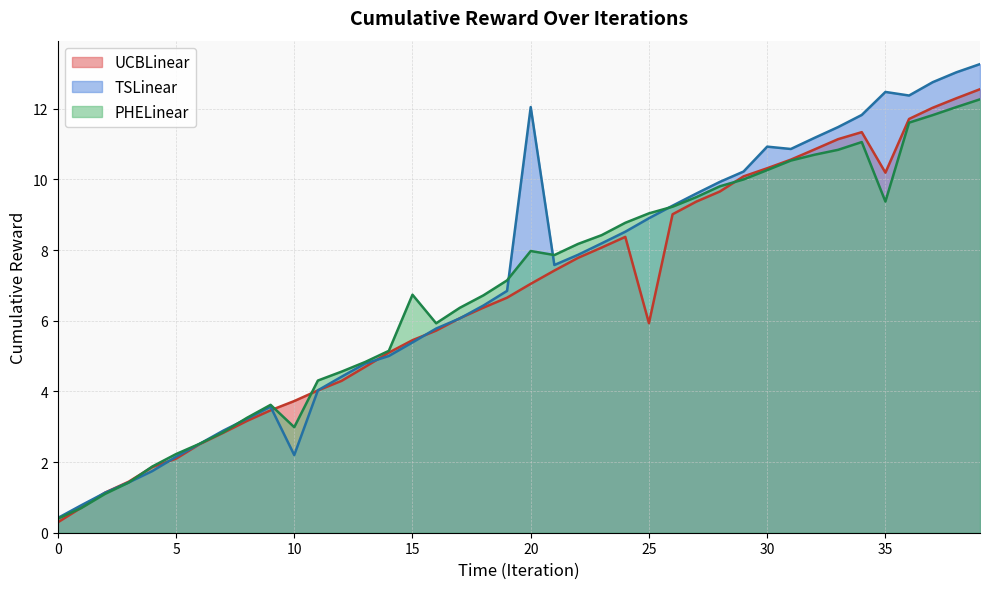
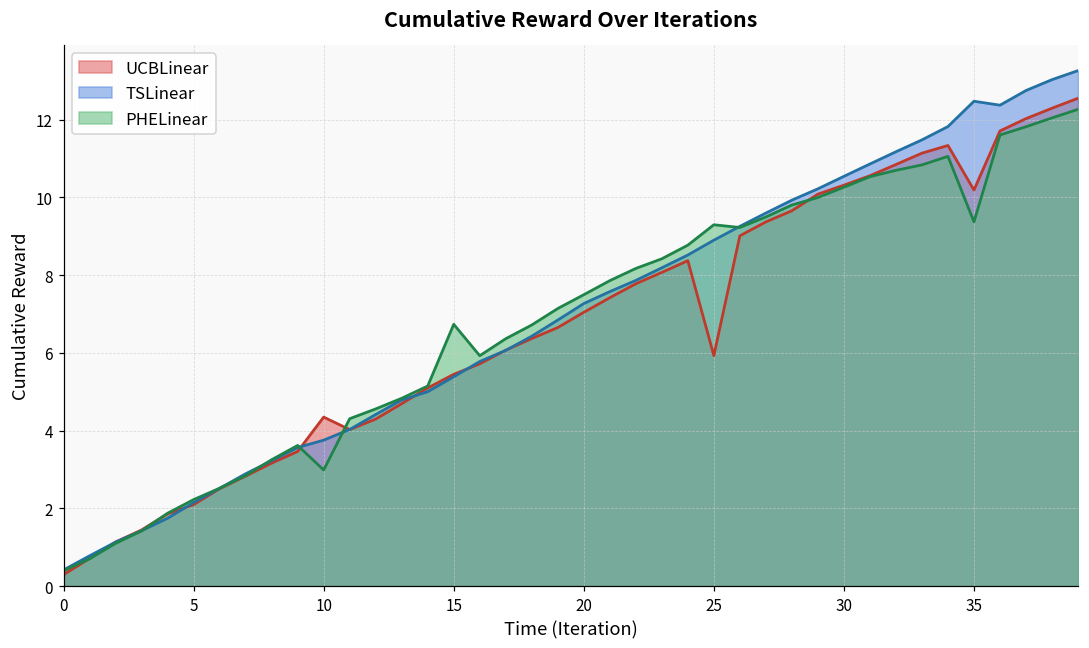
UCBLinear, 10: 3.7 -> 4.3
TSLinear, 10: 2.2 -> 3.8
TSLinear, 20: 12.0 -> 7.3
PHELinear, 20: 8.0 -> 7.5
PHELinear, 25: 9.0 -> 9.3
TSLinear, 30: 10.9 -> 10.5
